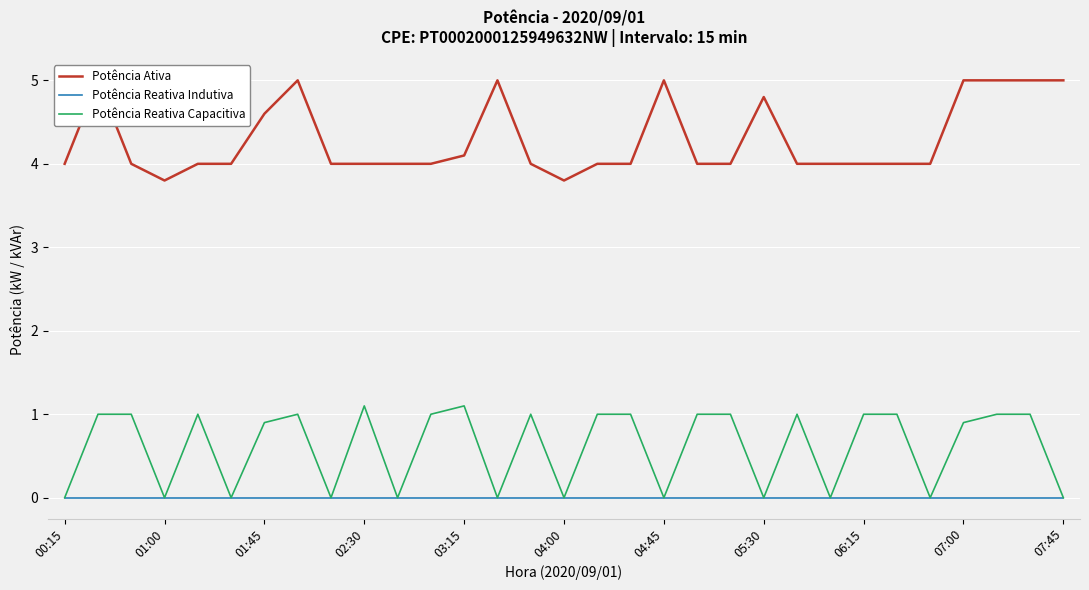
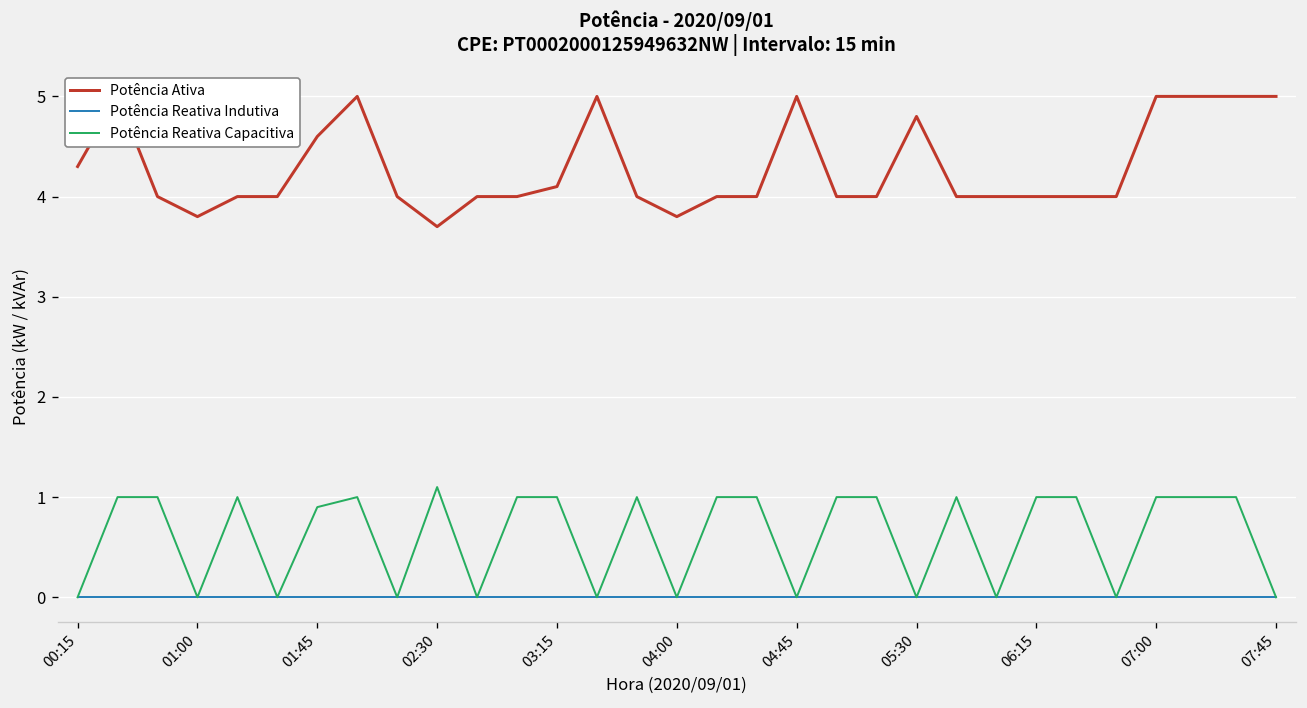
Potência Ativa, 00:15: 4.0 -> 4.3
Potência Ativa, 02:30: 4.0 -> 3.7
Potência Reativa Capacitiva, 03:15: 1.1 -> 1.0
Potência Reativa Capacitiva, 07:00: 0.9 -> 1.0
